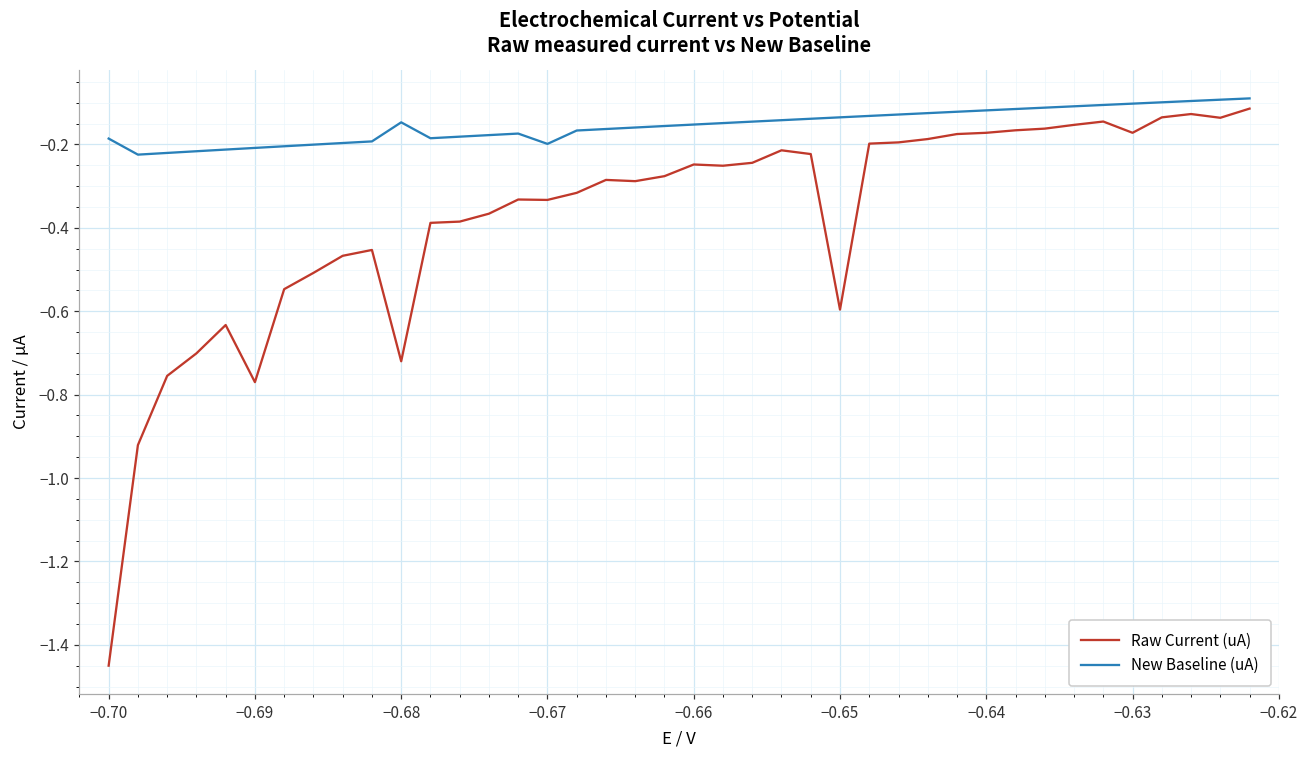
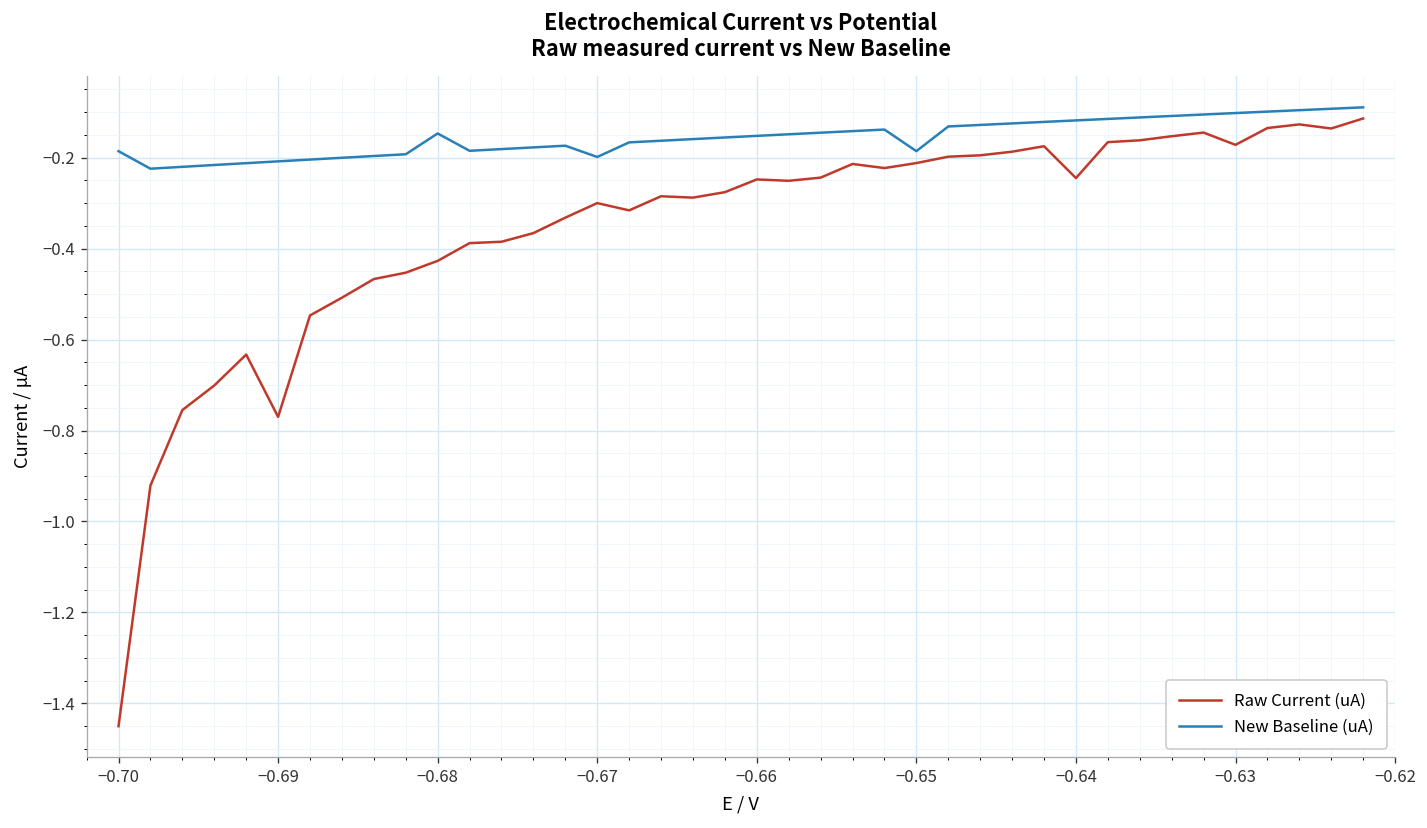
Raw Current (uA), −0.68: -0.72 -> -0.43
Raw Current (uA), −0.67: -0.33 -> -0.30
Raw Current (uA), −0.65: -0.60 -> -0.21
New Baseline (uA), −0.65: -0.13 -> -0.19
Raw Current (uA), −0.64: -0.17 -> -0.25
